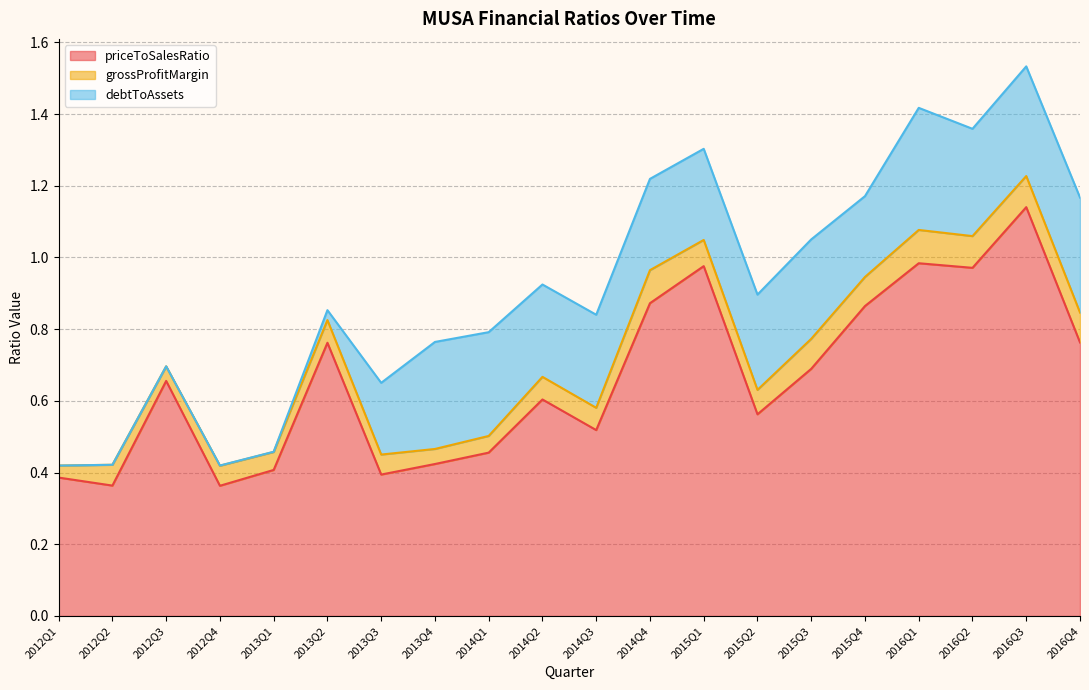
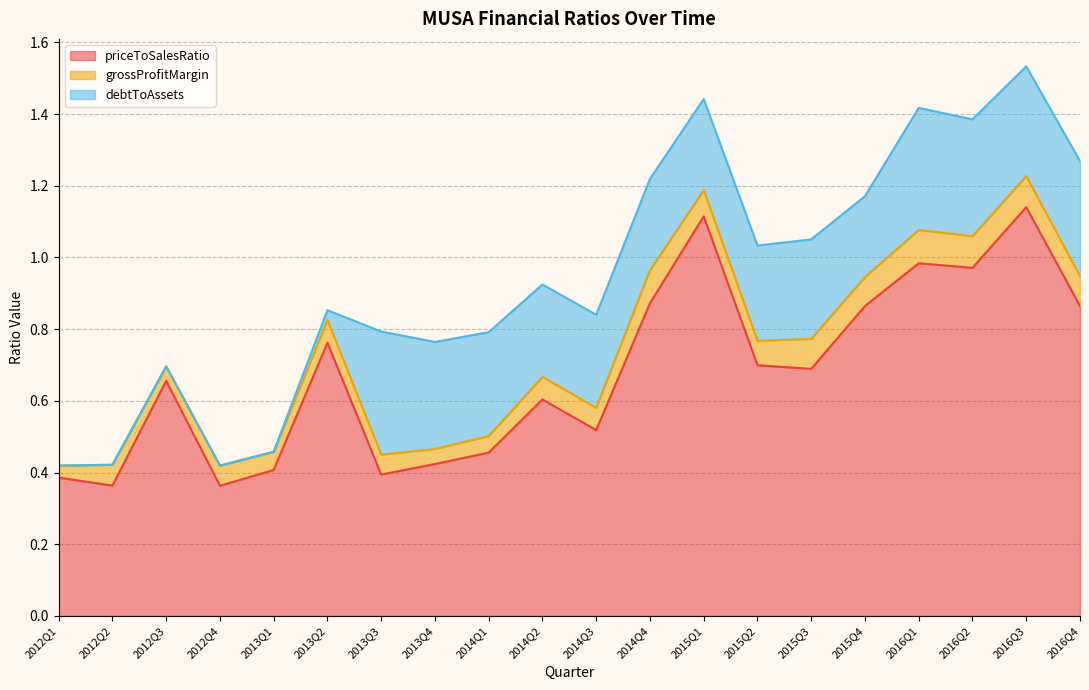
debtToAssets, 2013Q3: 0.20 -> 0.34
priceToSalesRatio, 2015Q1: 0.98 -> 1.11
priceToSalesRatio, 2015Q2: 0.56 -> 0.70
debtToAssets, 2016Q2: 0.30 -> 0.33
priceToSalesRatio, 2016Q4: 0.76 -> 0.86
